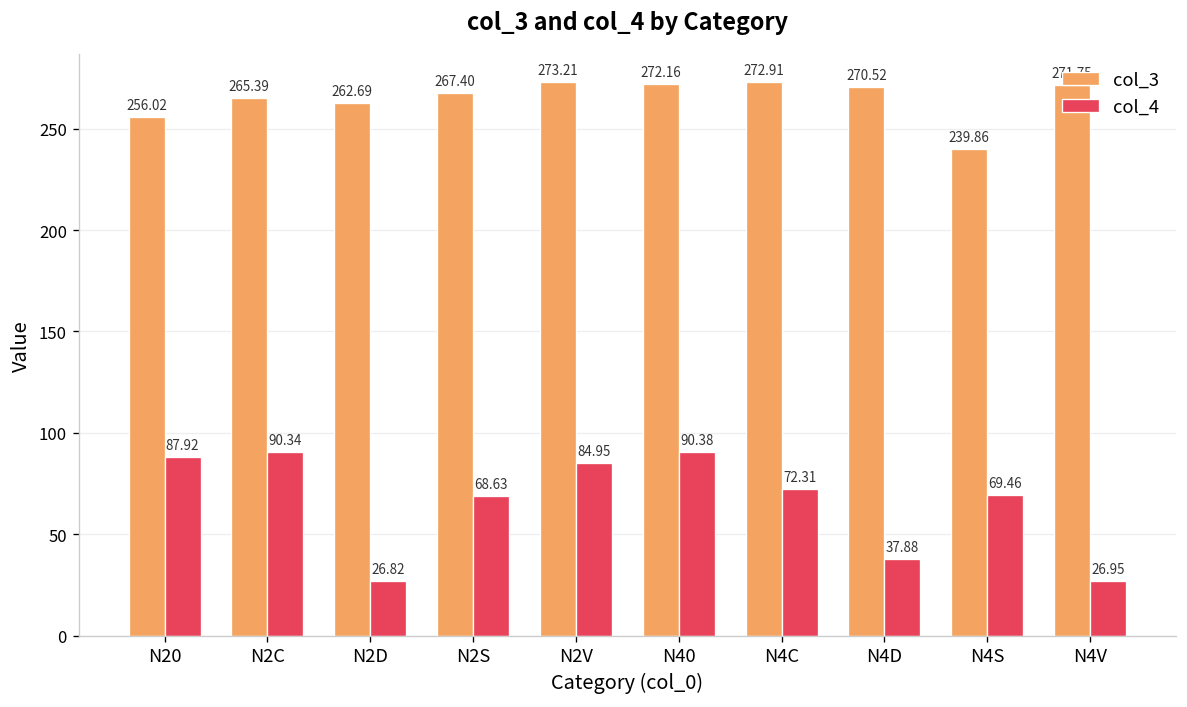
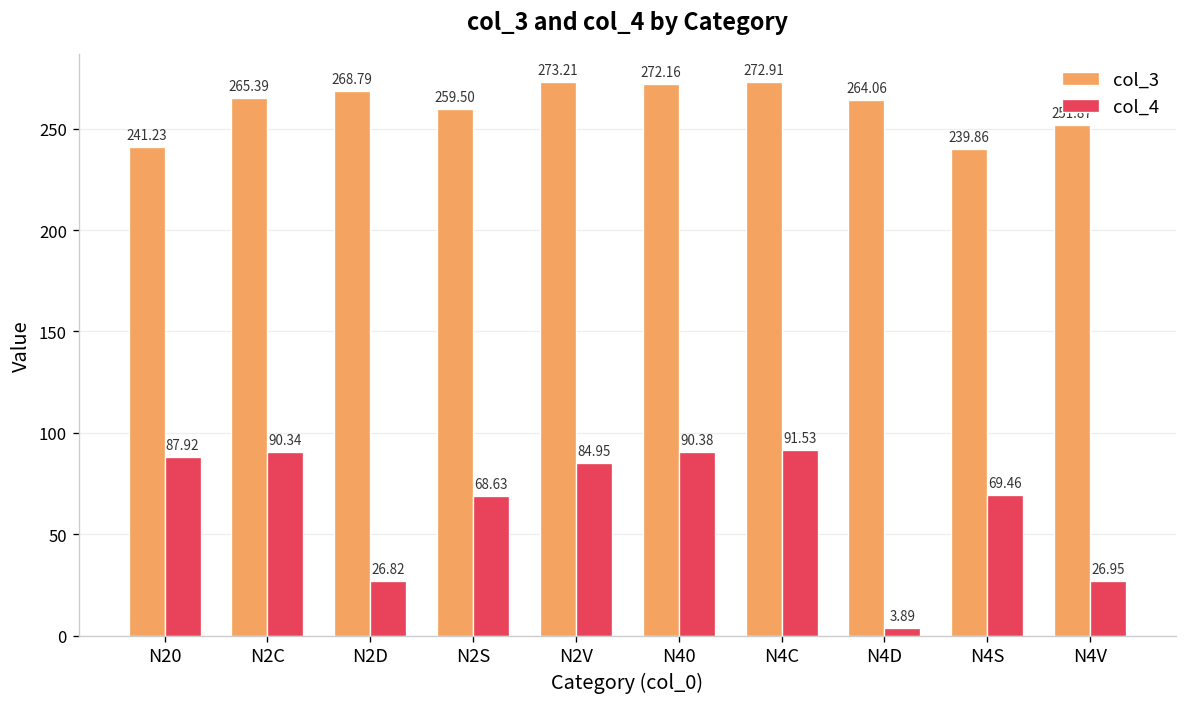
col_3, N20: 256.02 -> 241.23
col_3, N2D: 262.69 -> 268.79
col_3, N2S: 267.40 -> 259.50
col_4, N4C: 72.31 -> 91.53
col_3, N4D: 270.52 -> 264.06
col_4, N4D: 37.88 -> 3.89
col_3, N4V: 271.75 -> 251.87
